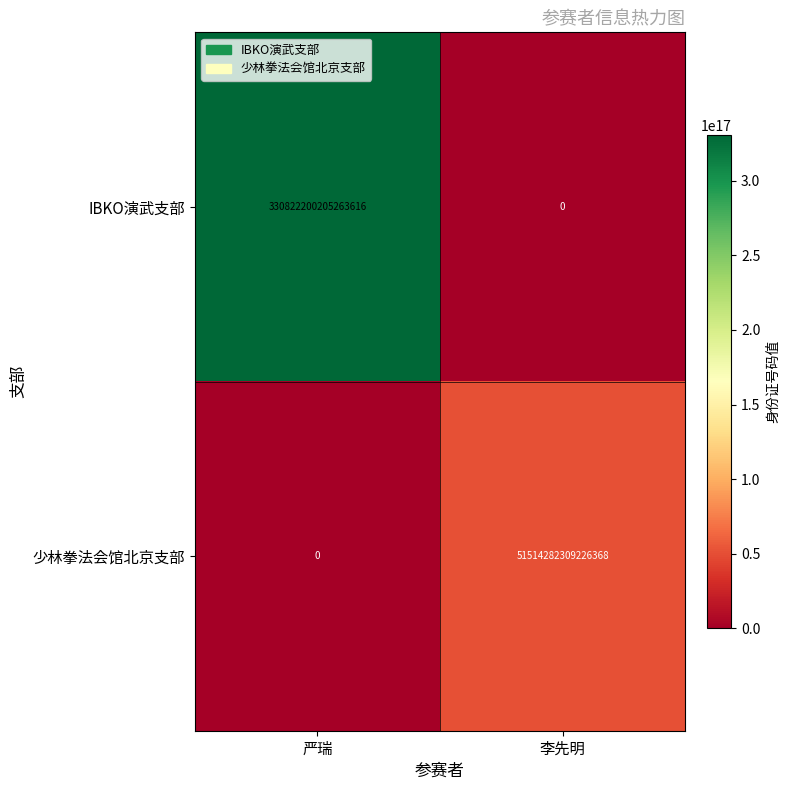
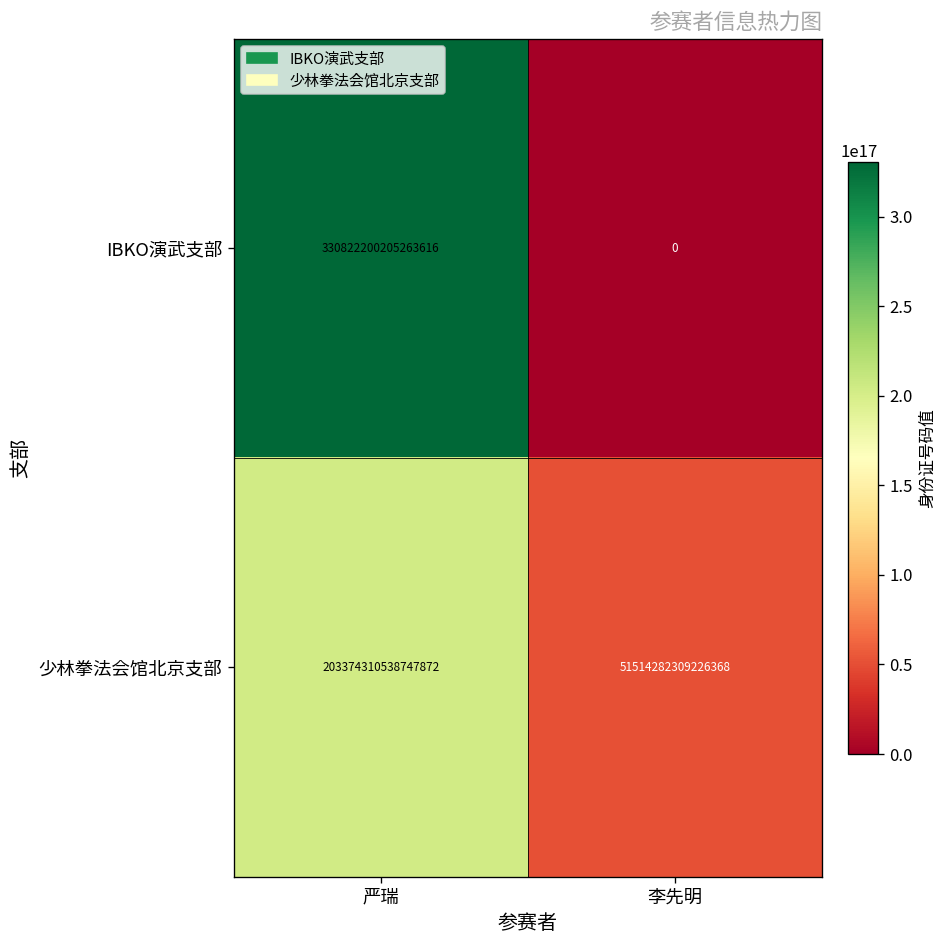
少林拳法会馆北京支部, 严瑞: 0 -> 203374310538747872
